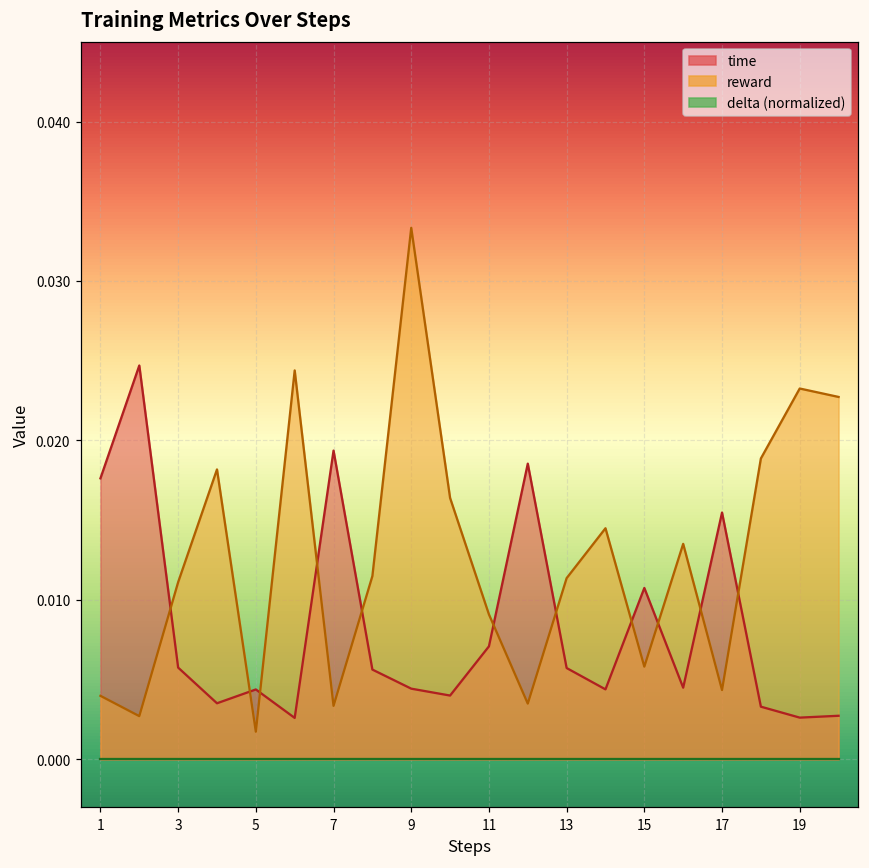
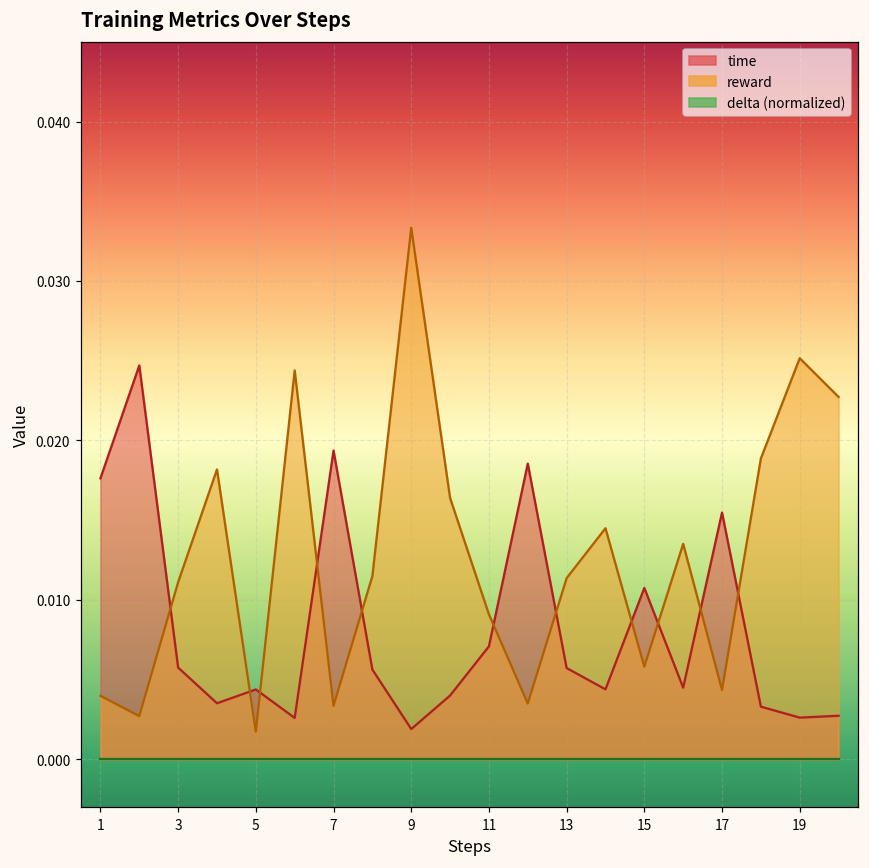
time, 9: 0.0044 -> 0.0019
reward, 19: 0.0233 -> 0.0252
